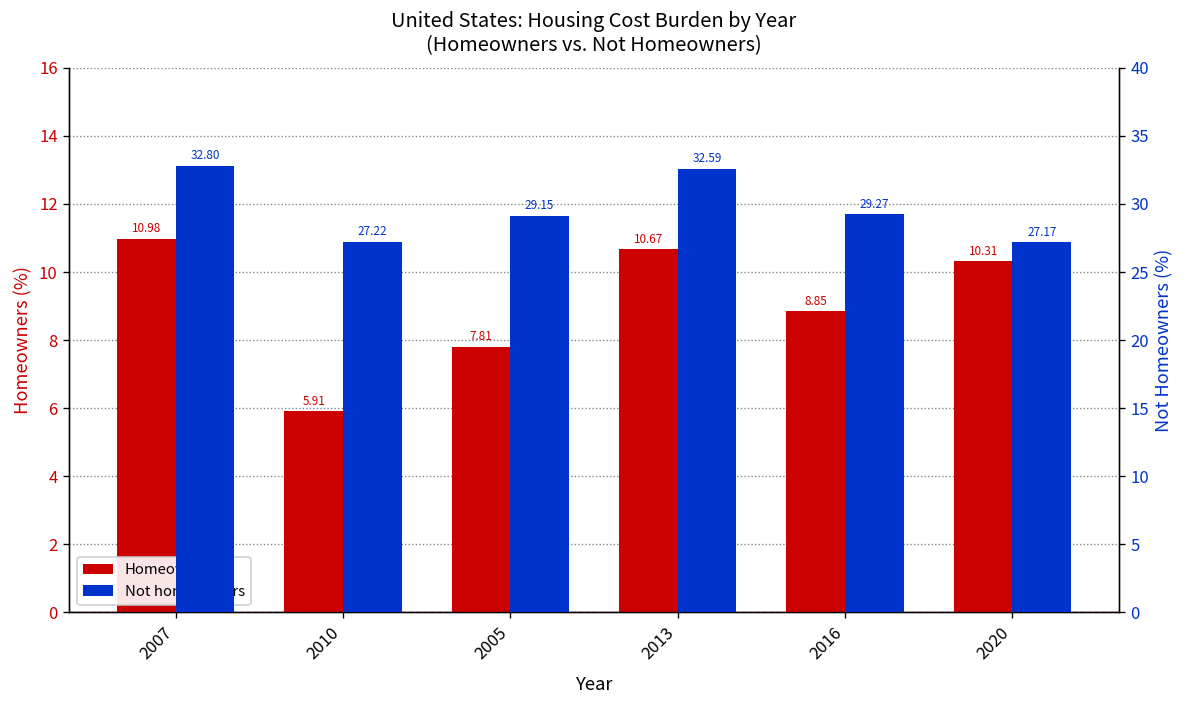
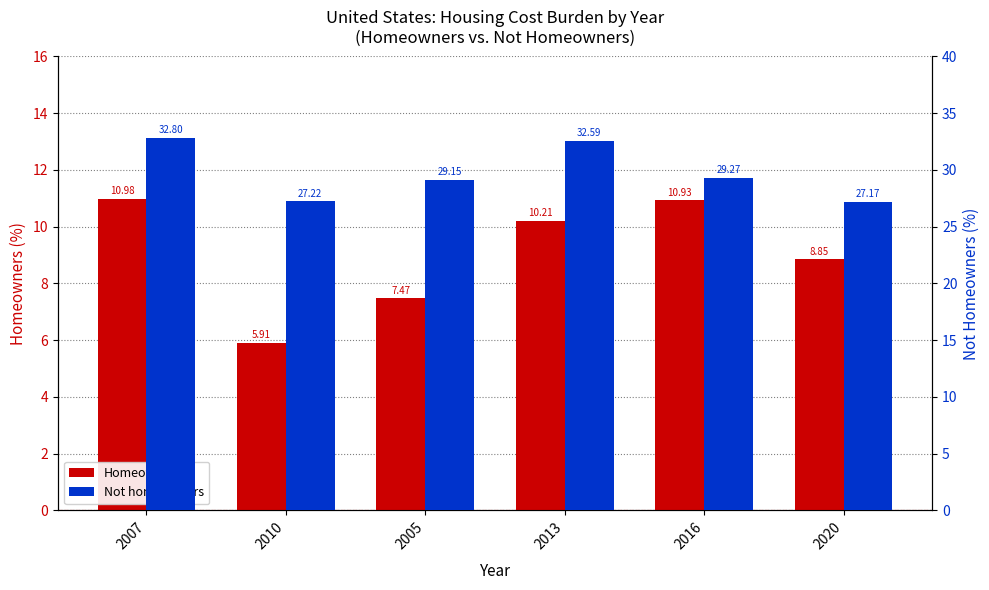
Homeowners, 2005: 7.81 -> 7.47
Homeowners, 2013: 10.67 -> 10.21
Homeowners, 2016: 8.85 -> 10.93
Homeowners, 2020: 10.31 -> 8.85
